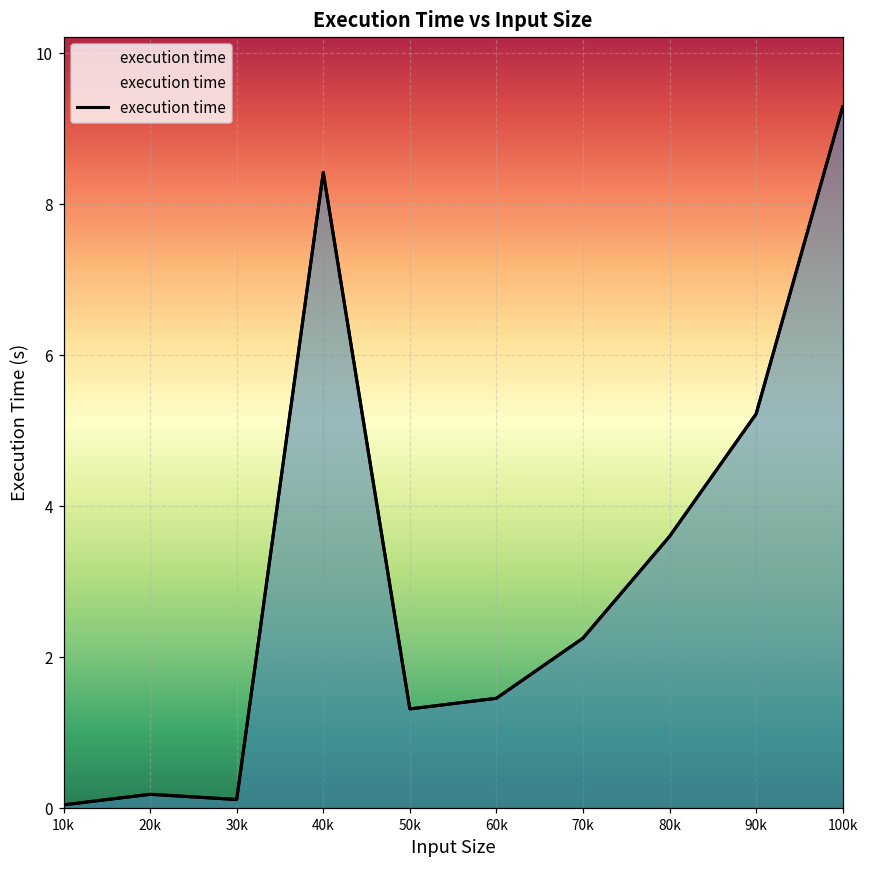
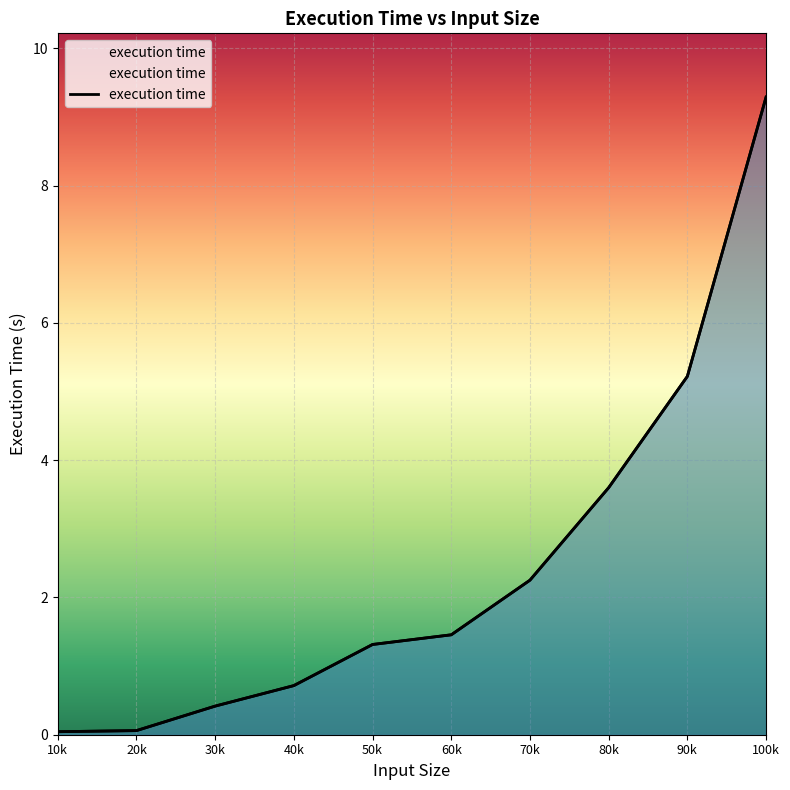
20k: 0.2 -> 0.1
30k: 0.1 -> 0.4
40k: 8.4 -> 0.7
